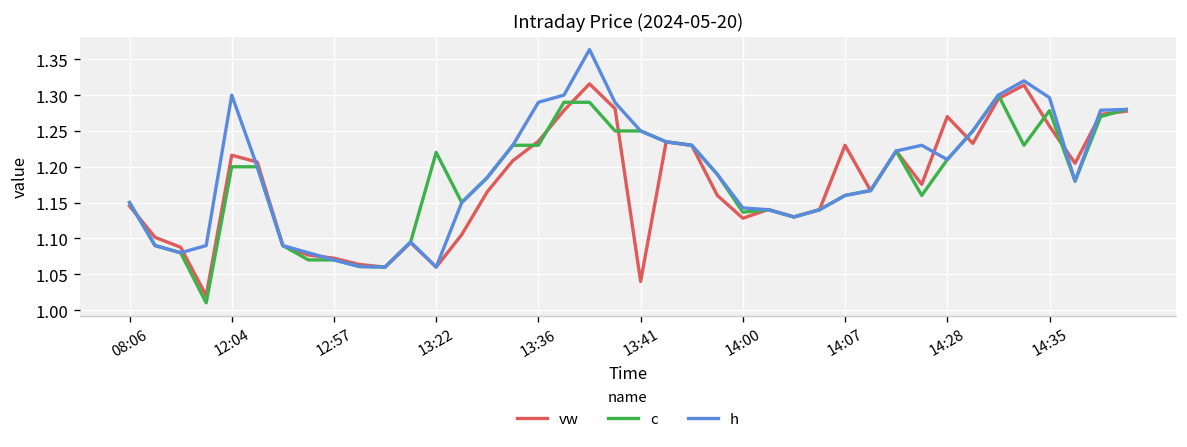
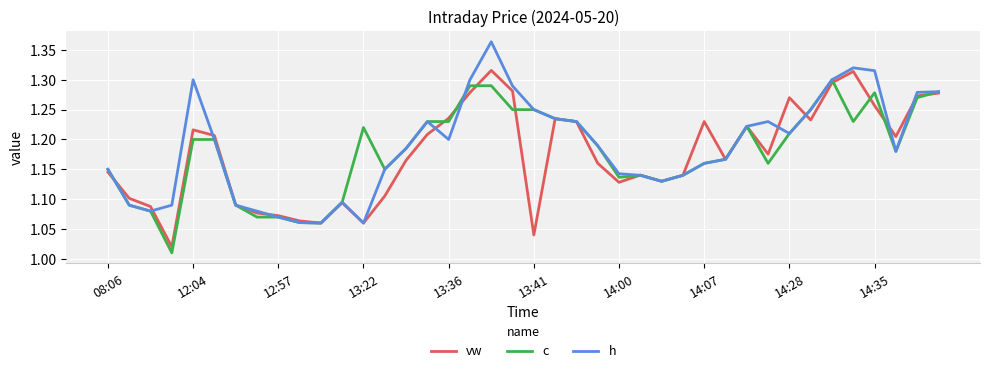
h, 13:36: 1.29 -> 1.20
h, 14:35: 1.30 -> 1.32
